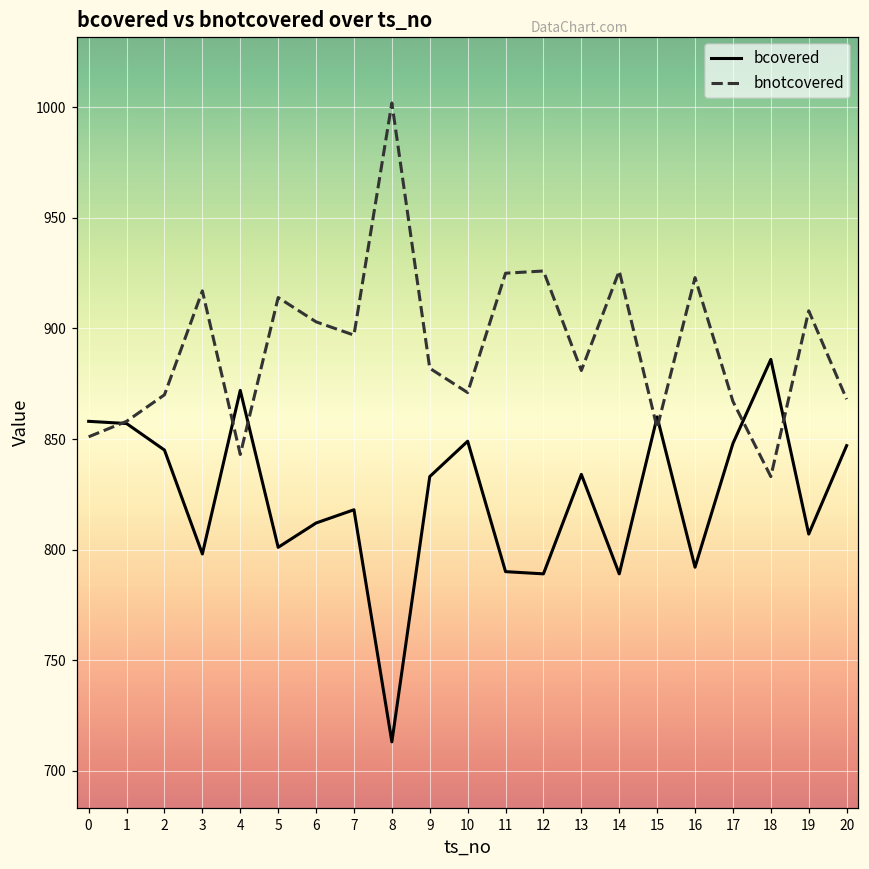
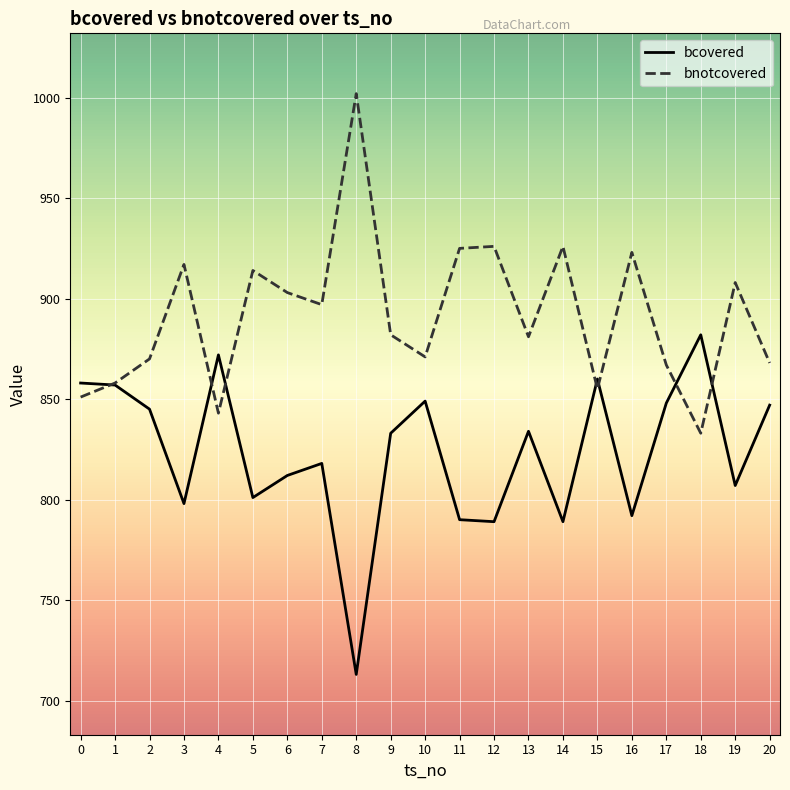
bcovered, 18: 886 -> 882
